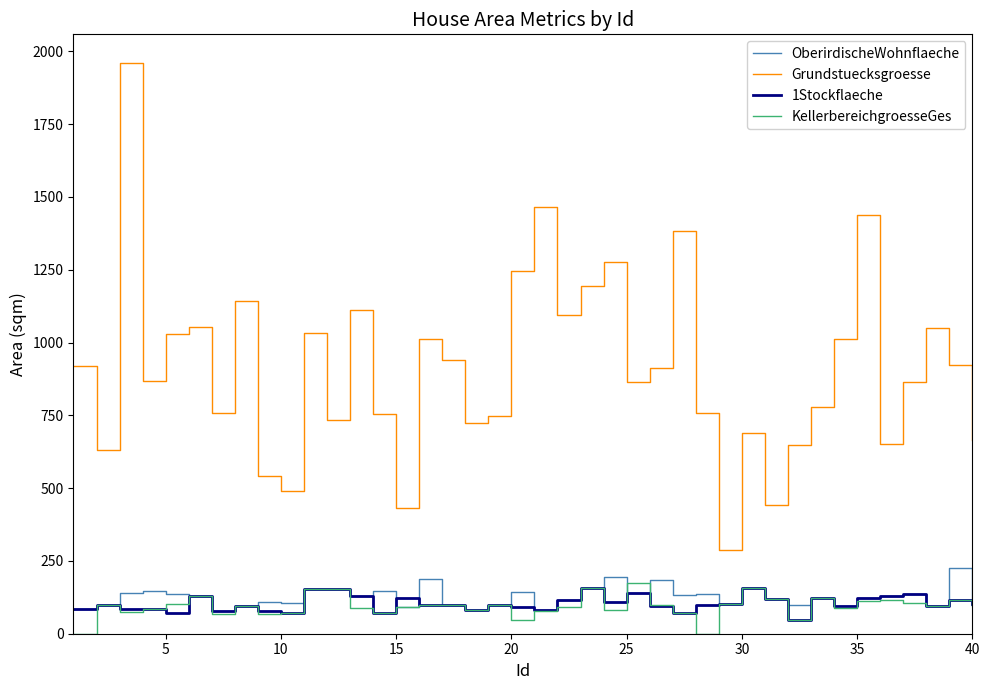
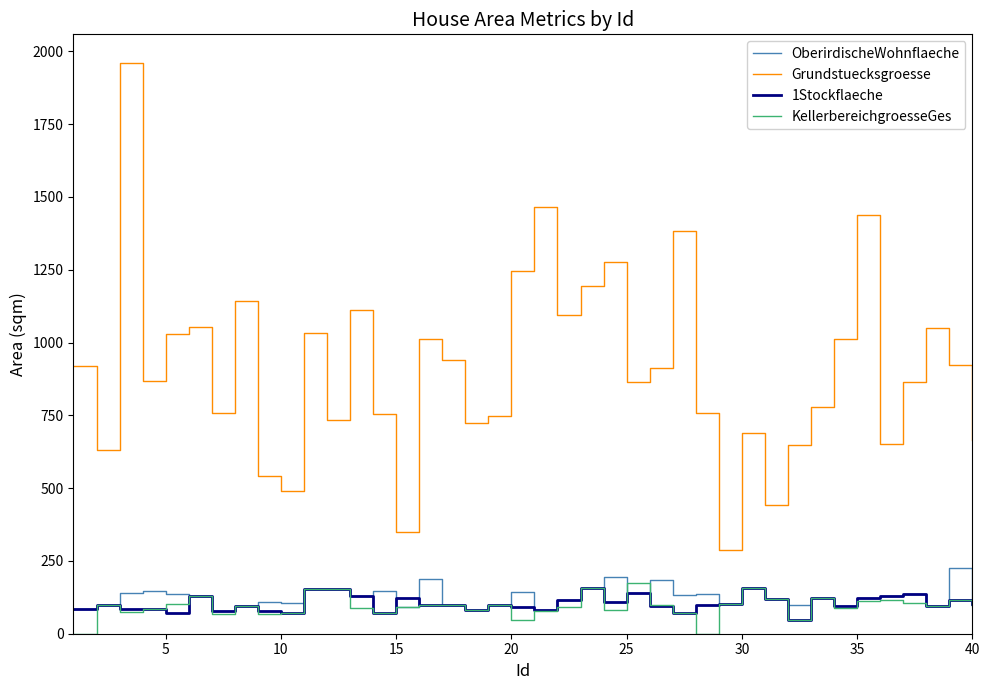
Grundstuecksgroesse, 15: 430 -> 350
